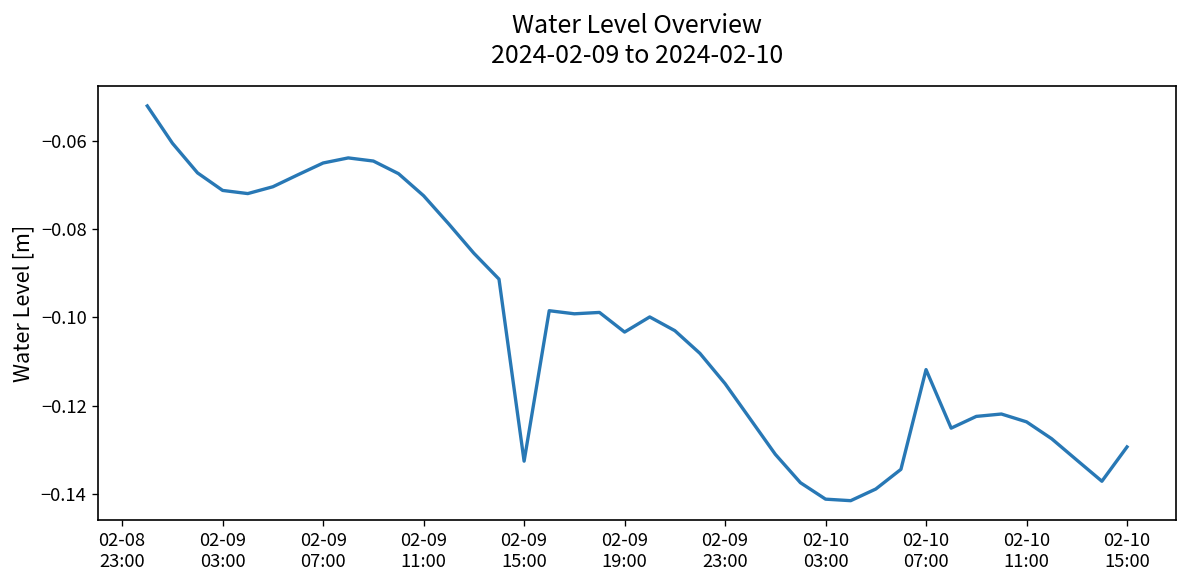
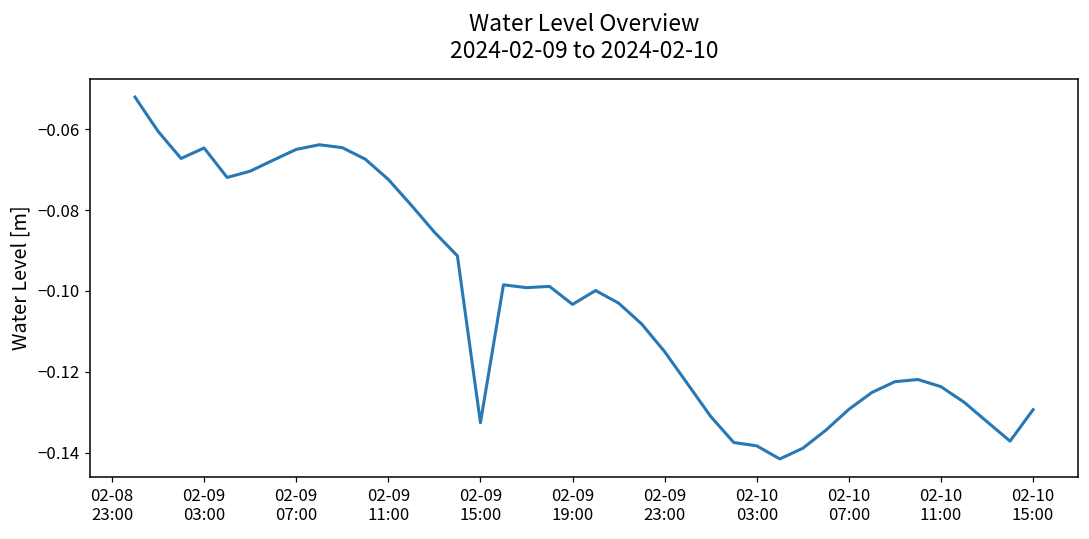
02-09 03:00: -0.071 -> -0.065
02-10 03:00: -0.141 -> -0.138
02-10 07:00: -0.112 -> -0.129
